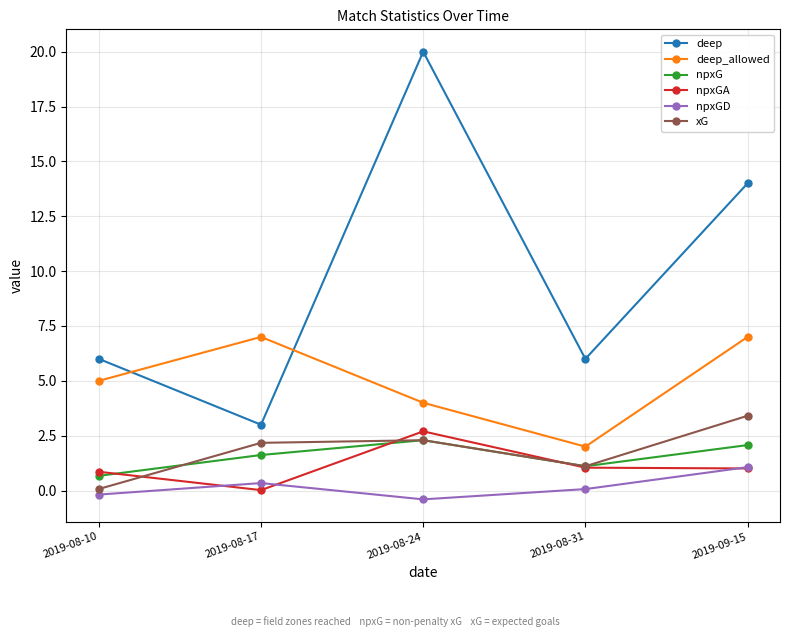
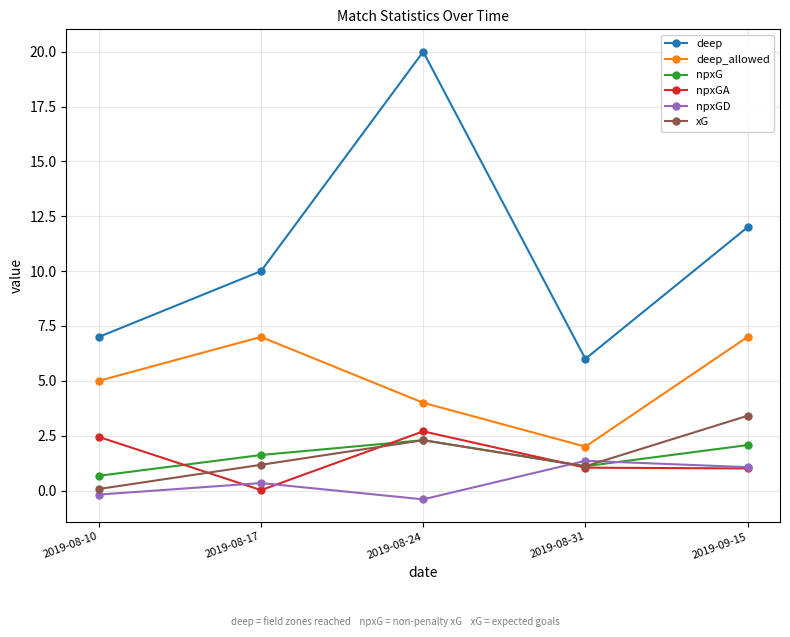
deep, 2019-08-10: 6 -> 7
npxGA, 2019-08-10: 0.9 -> 2.4
deep, 2019-08-17: 3 -> 10
xG, 2019-08-17: 2.2 -> 1.2
npxGD, 2019-08-31: 0.1 -> 1.4
deep, 2019-09-15: 14 -> 12
